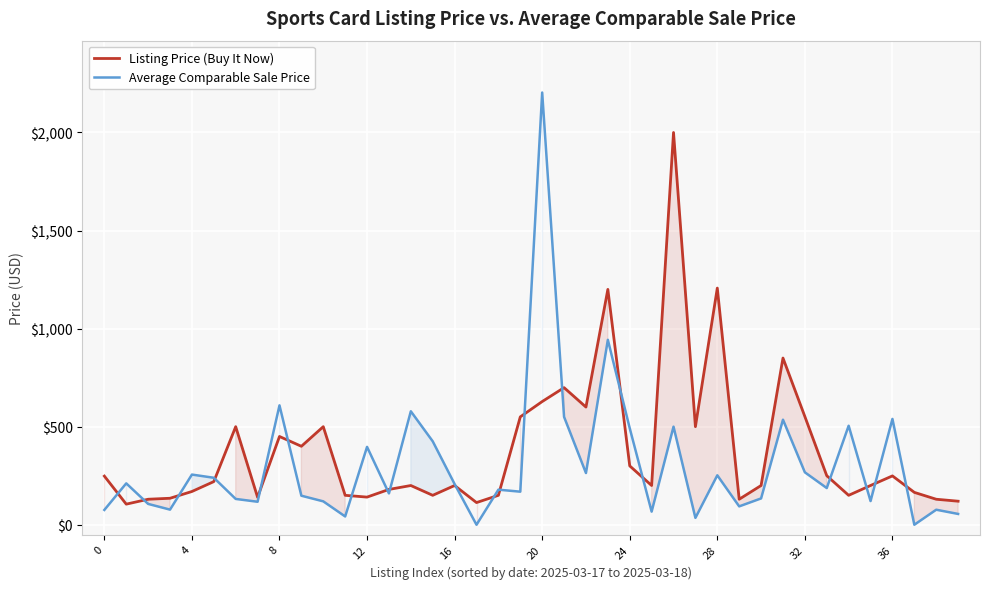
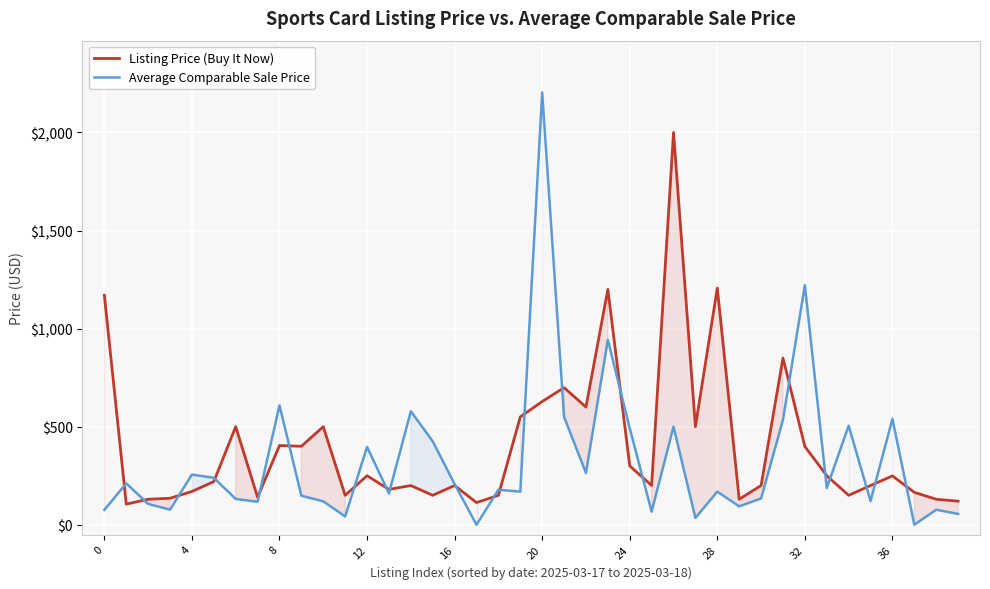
Listing Price (Buy It Now), 0: $250 -> $1,170
Listing Price (Buy It Now), 8: $450 -> $400
Listing Price (Buy It Now), 12: $140 -> $250
Average Comparable Sale Price, 28: $250 -> $170
Listing Price (Buy It Now), 32: $550 -> $400
Average Comparable Sale Price, 32: $270 -> $1,220
